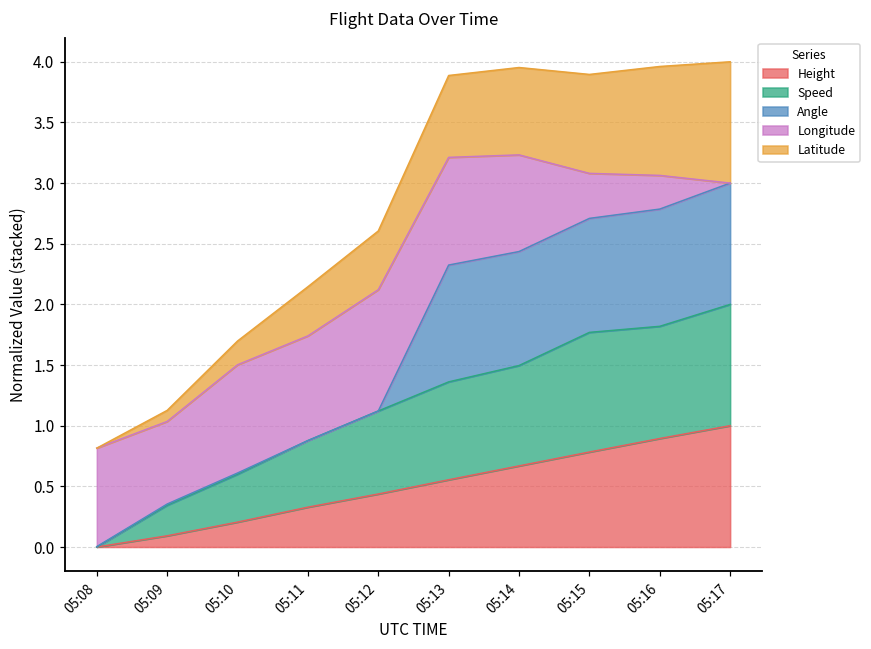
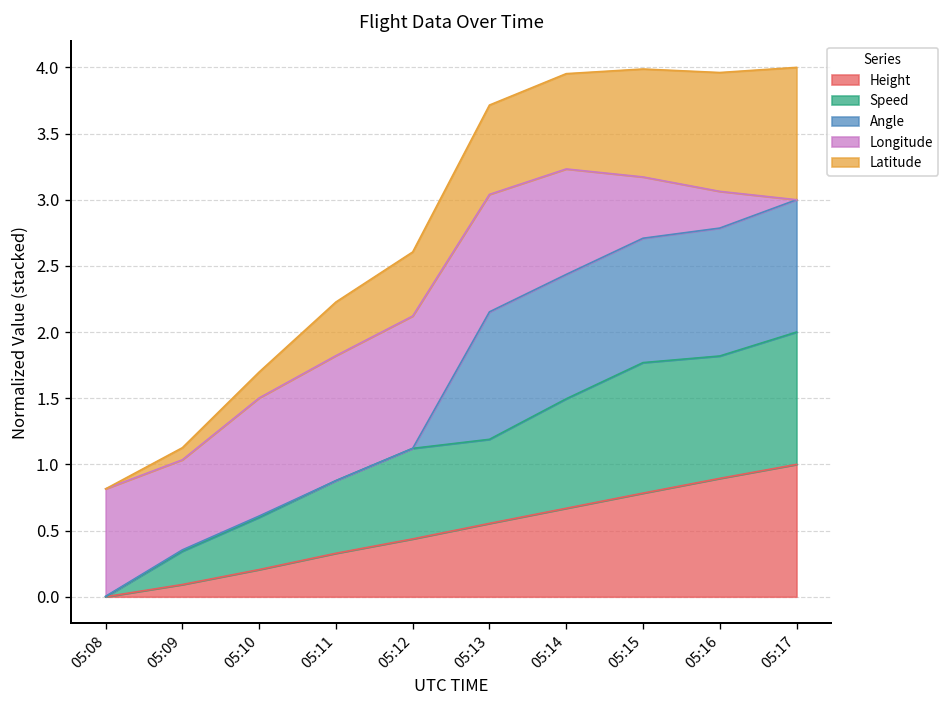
Longitude, 05:11: 0.86 -> 0.94
Speed, 05:13: 0.81 -> 0.64
Longitude, 05:15: 0.37 -> 0.46
